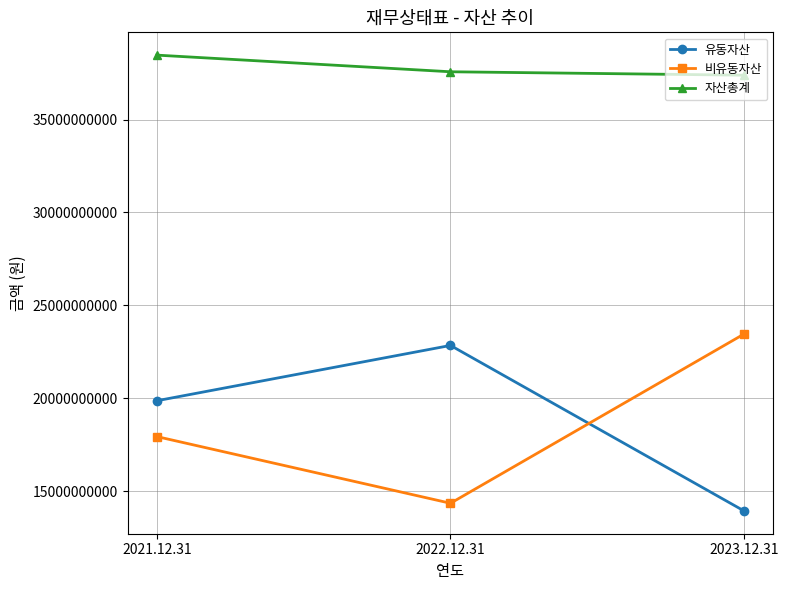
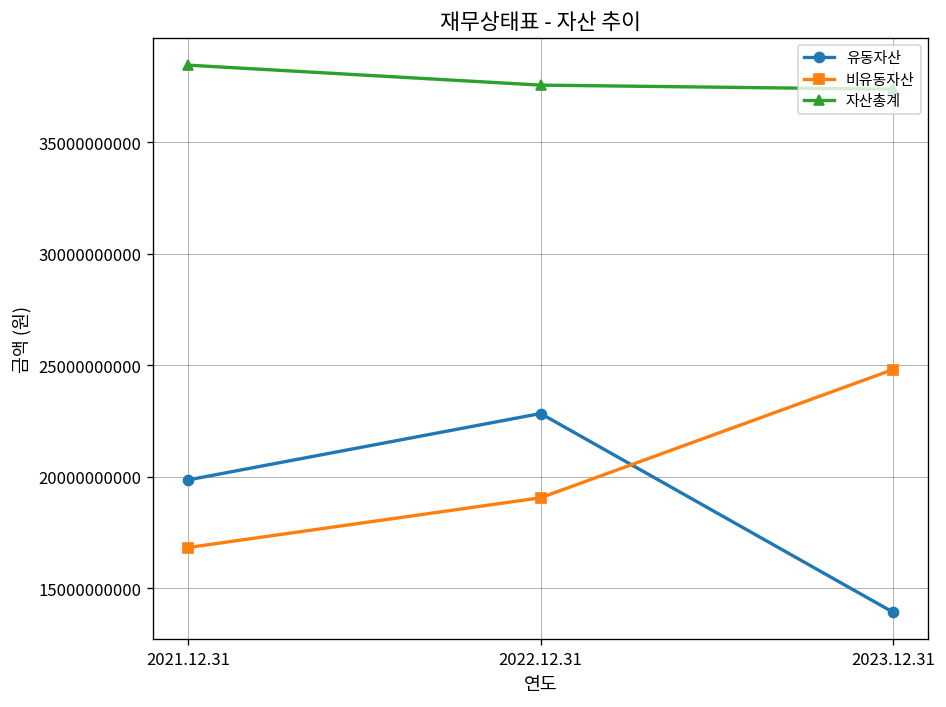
비유동자산, 2021.12.31: 17900000000 -> 16800000000
비유동자산, 2022.12.31: 14300000000 -> 19100000000
비유동자산, 2023.12.31: 23500000000 -> 24800000000
